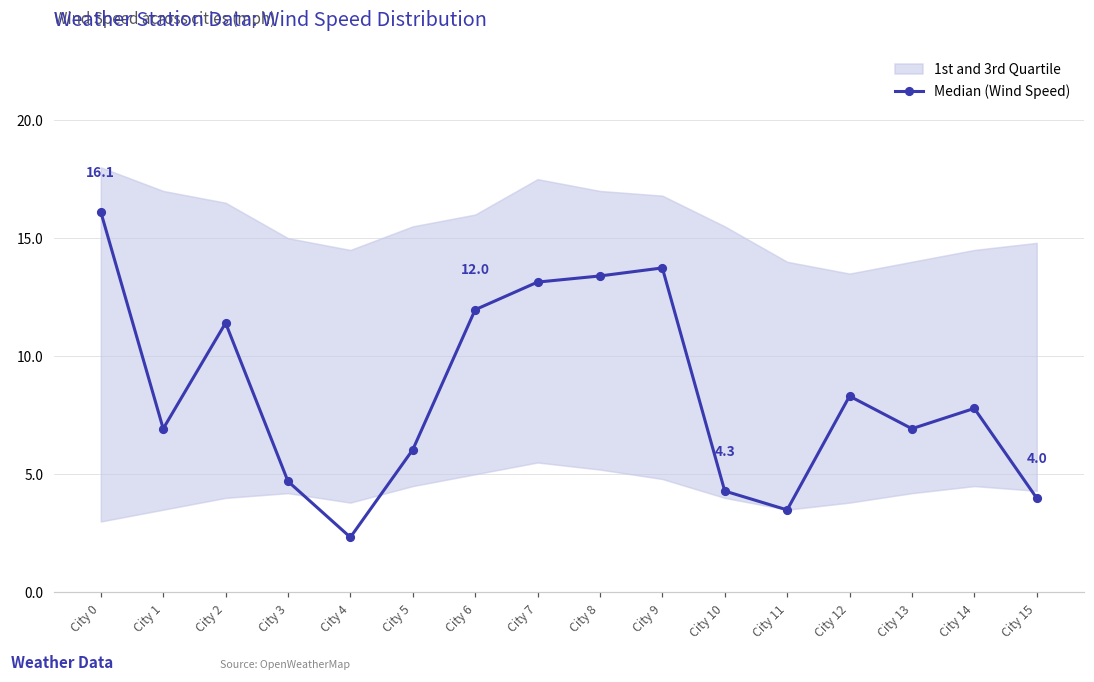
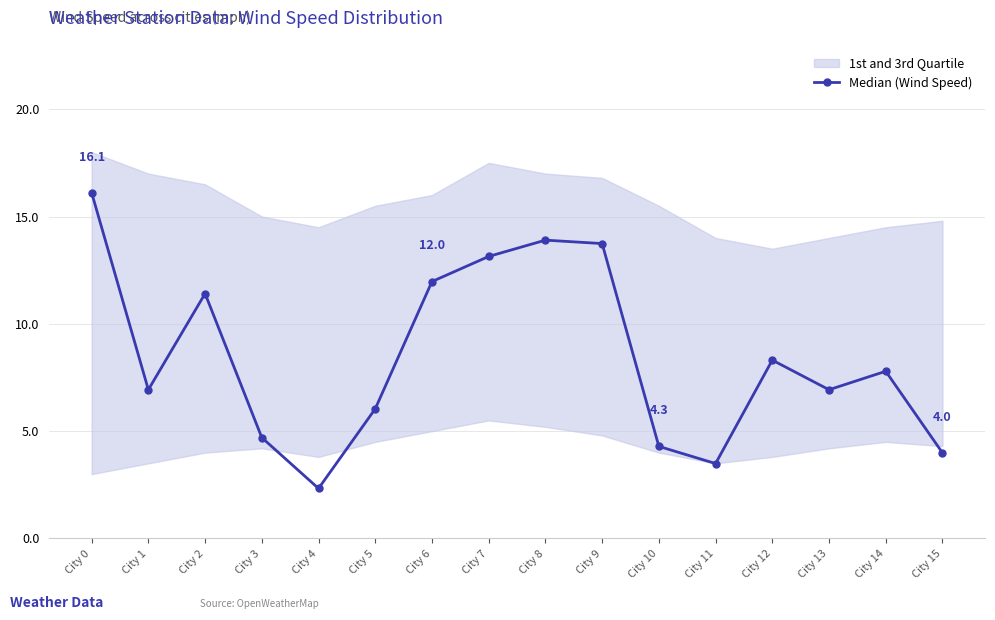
Median (Wind Speed), City 8: 13.4 -> 13.9
